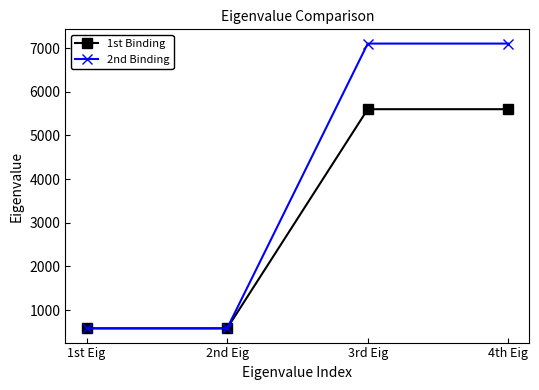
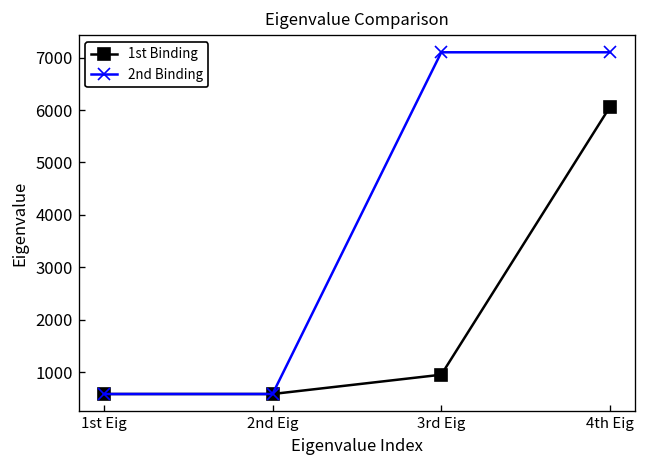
1st Binding, 3rd Eig: 5600 -> 900
1st Binding, 4th Eig: 5600 -> 6100
